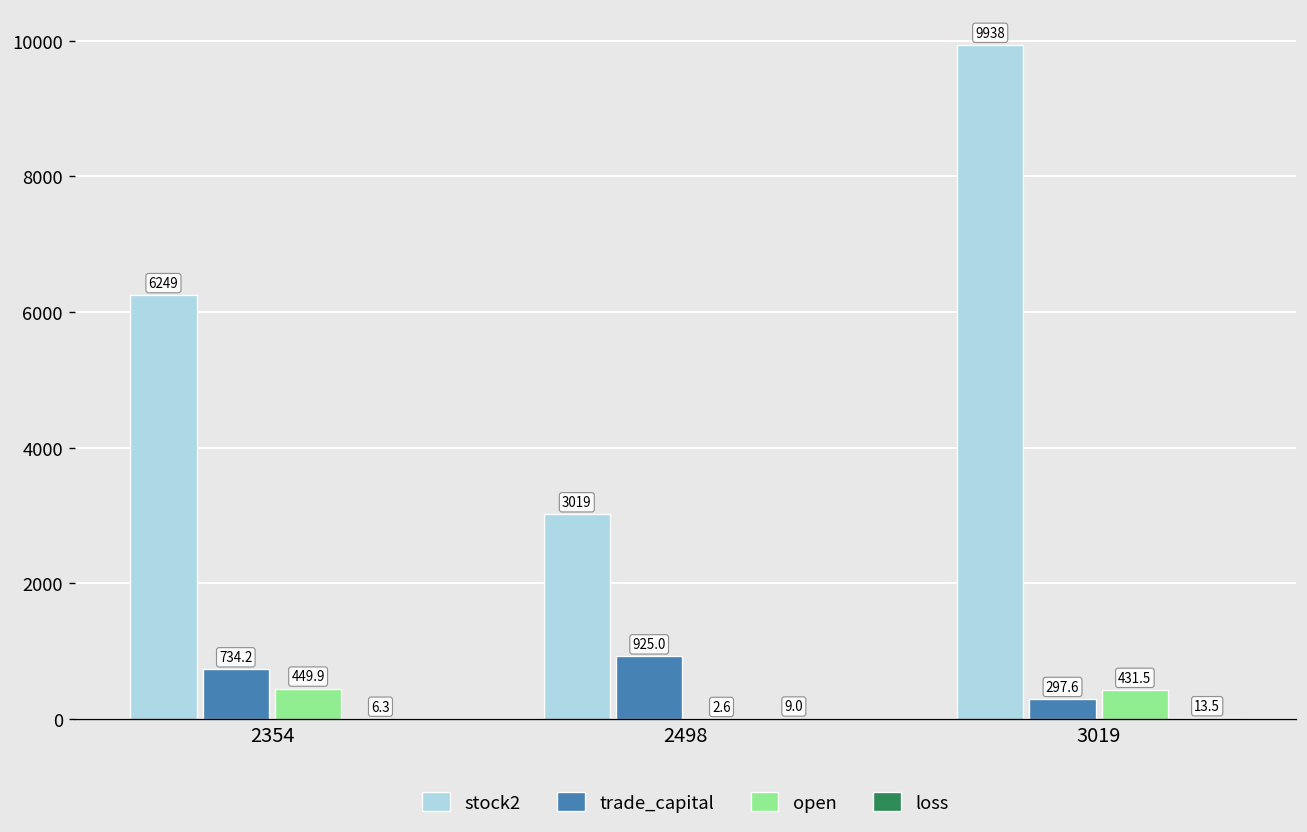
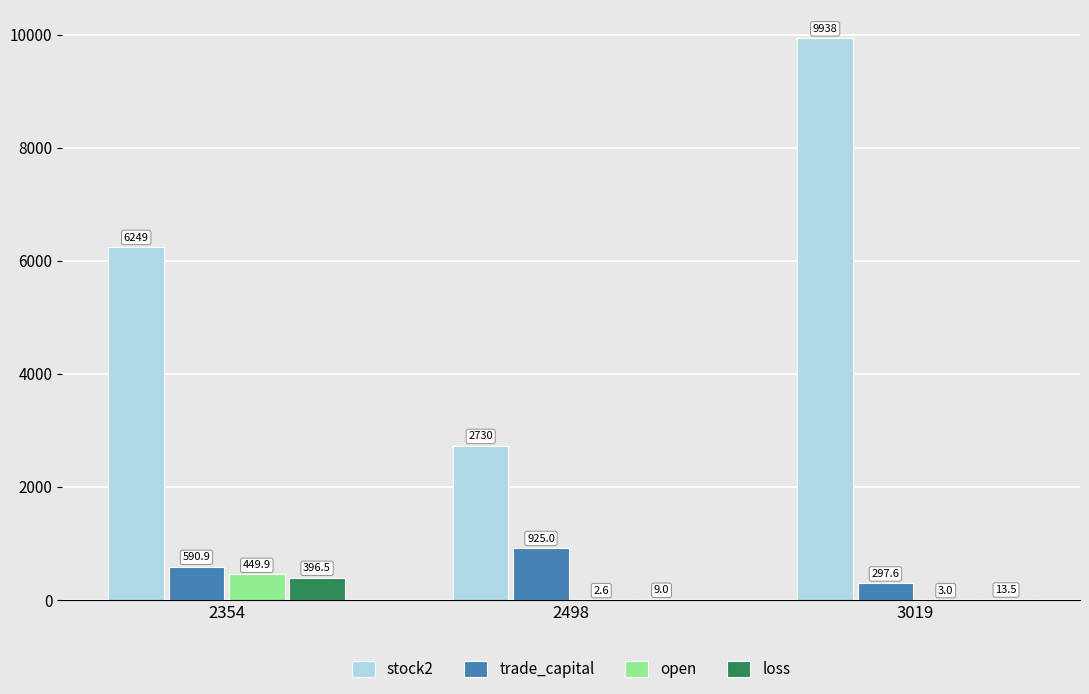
trade_capital, 2354: 734.2 -> 590.9
loss, 2354: 6.3 -> 396.5
stock2, 2498: 3019 -> 2730
open, 3019: 431.5 -> 3.0
